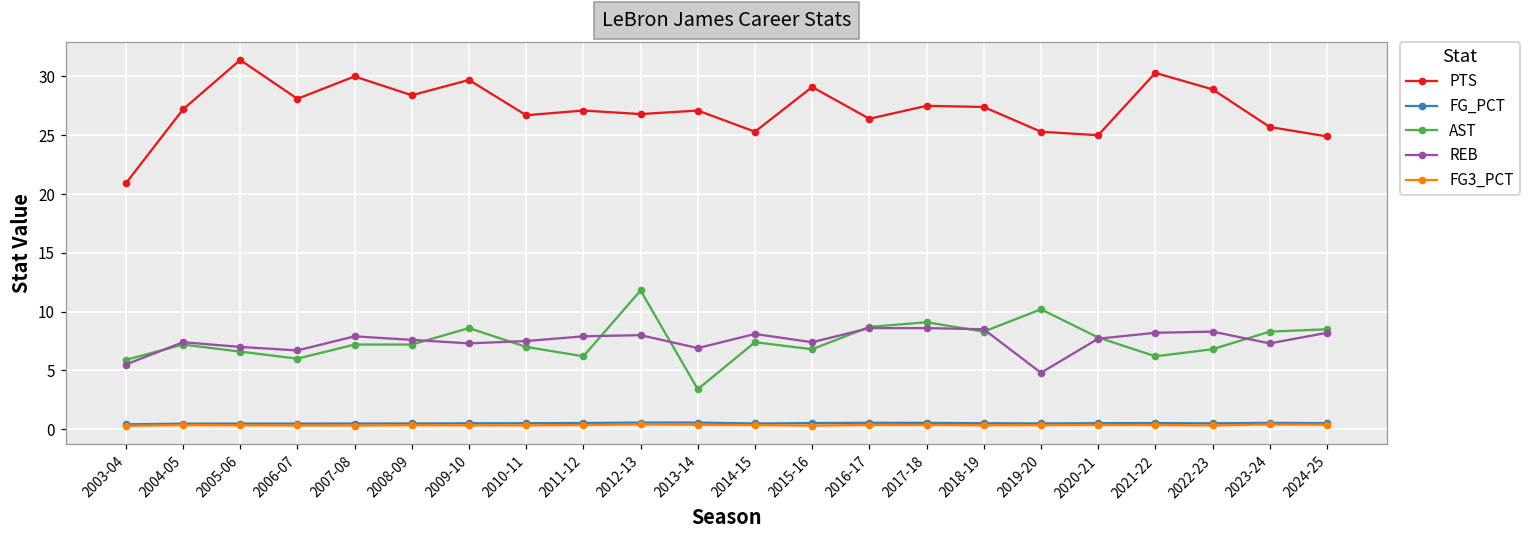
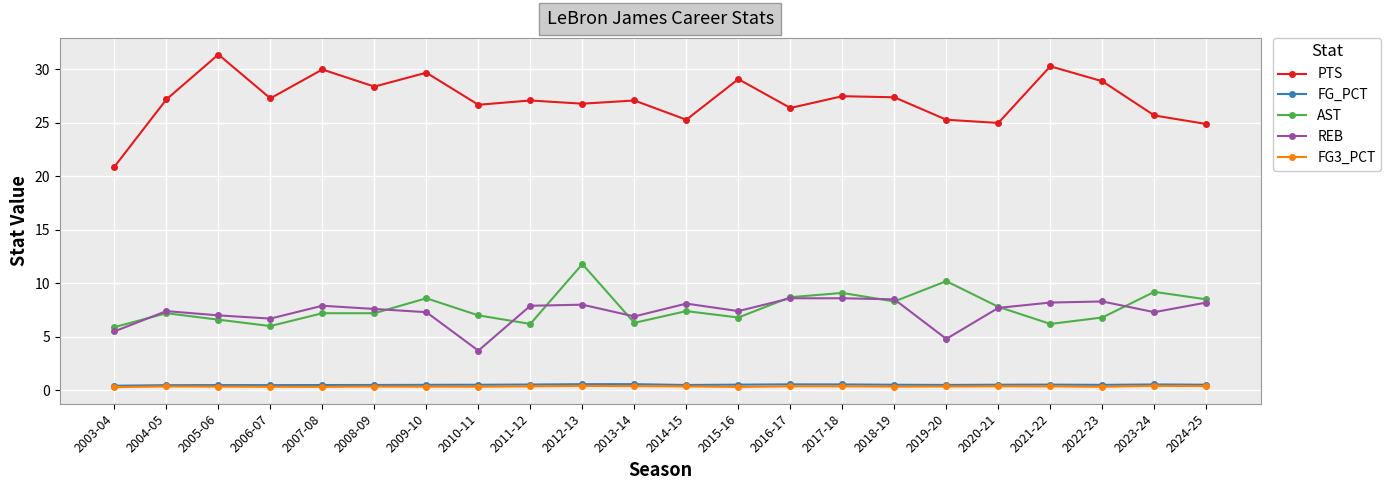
PTS, 2006-07: 28.1 -> 27.3
REB, 2010-11: 7.5 -> 3.7
AST, 2013-14: 3.4 -> 6.3
AST, 2023-24: 8.3 -> 9.2
